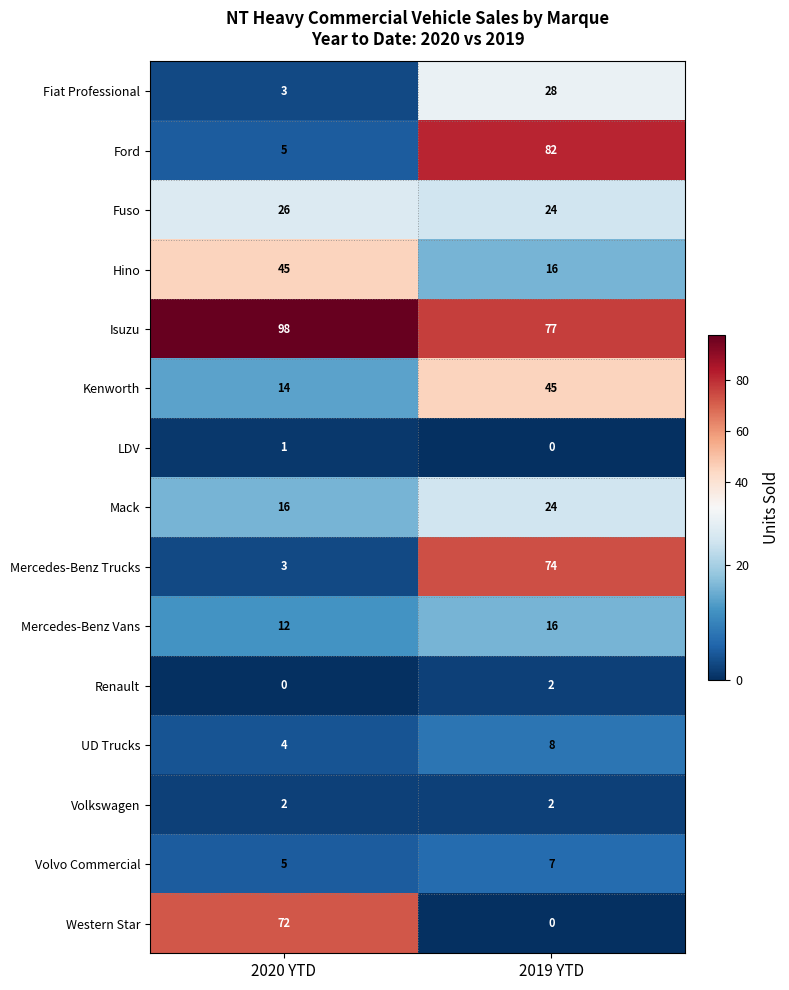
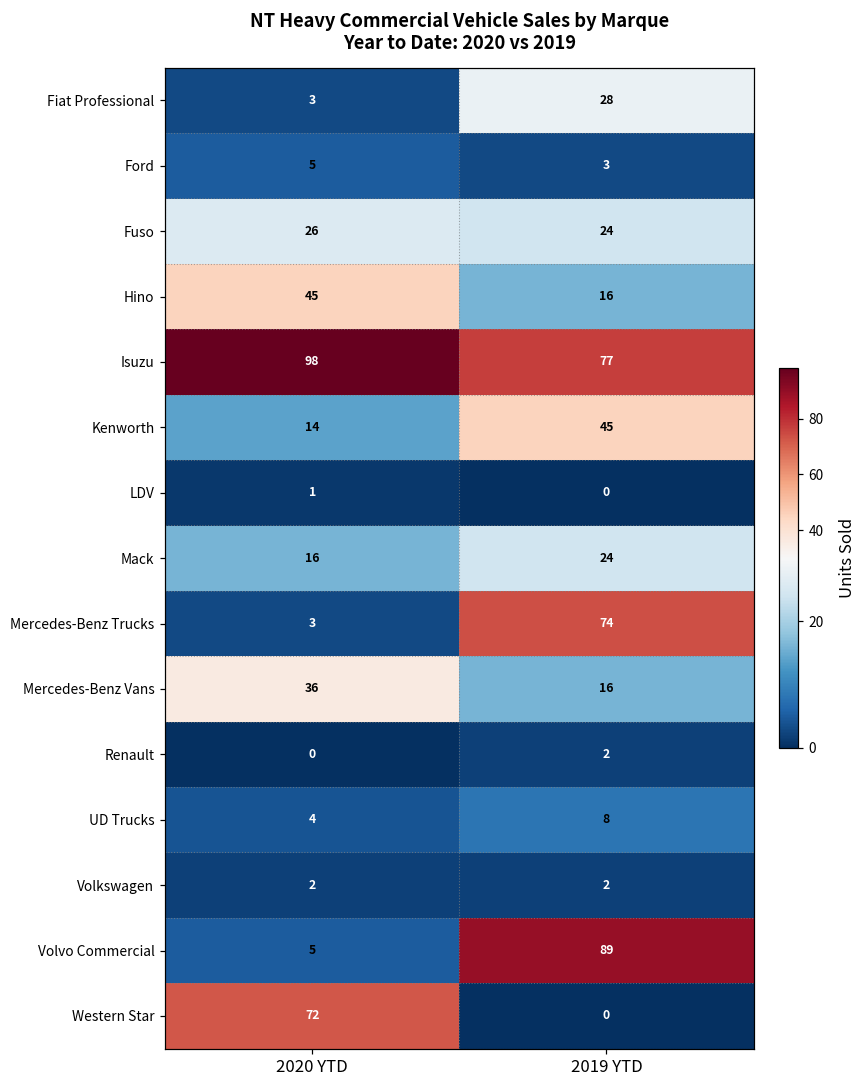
Ford, 2019 YTD: 82 -> 3
Mercedes-Benz Vans, 2020 YTD: 12 -> 36
Volvo Commercial, 2019 YTD: 7 -> 89
